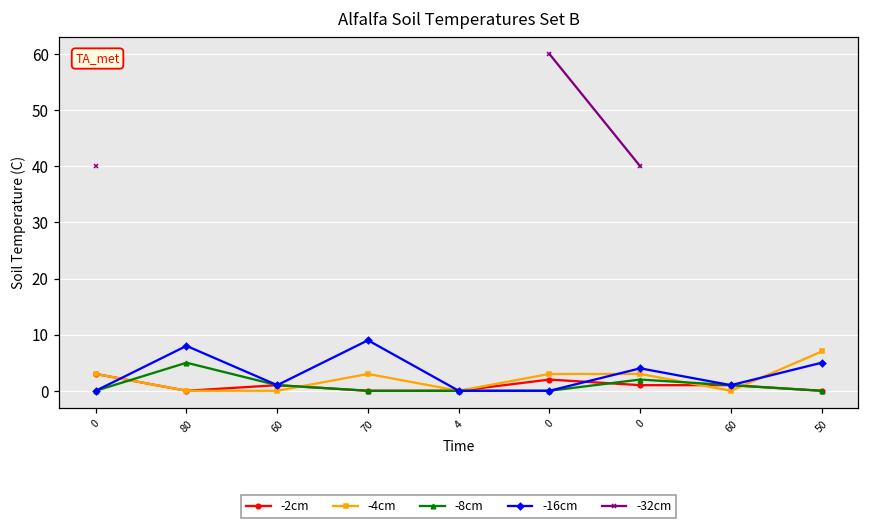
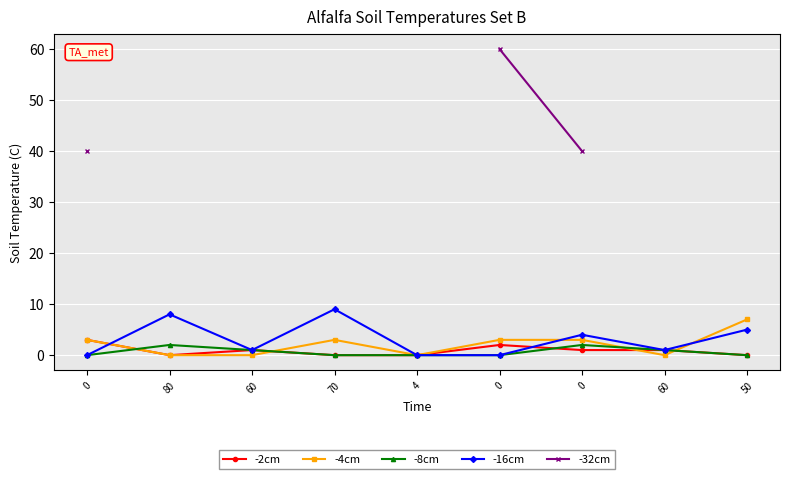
-8cm, 80: 5 -> 2
